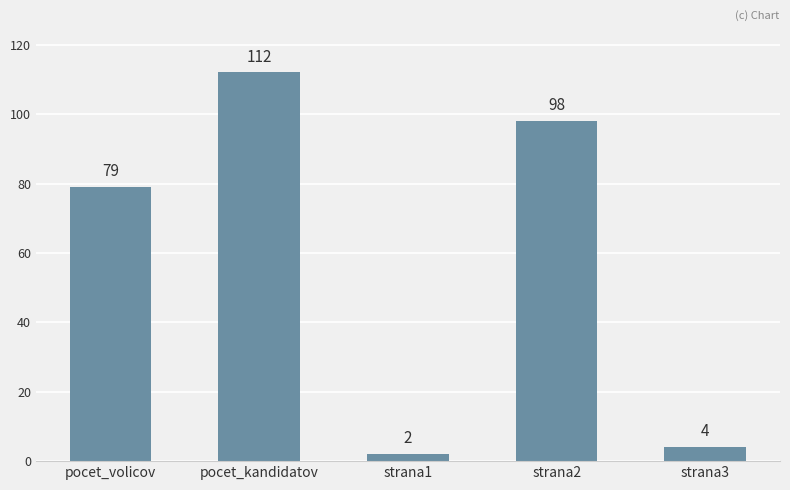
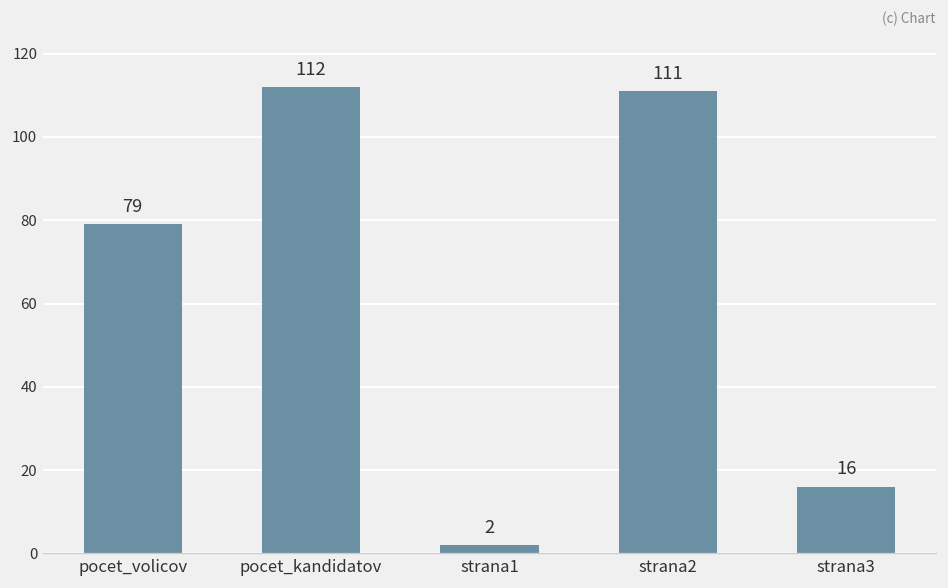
strana2: 98 -> 111
strana3: 4 -> 16
